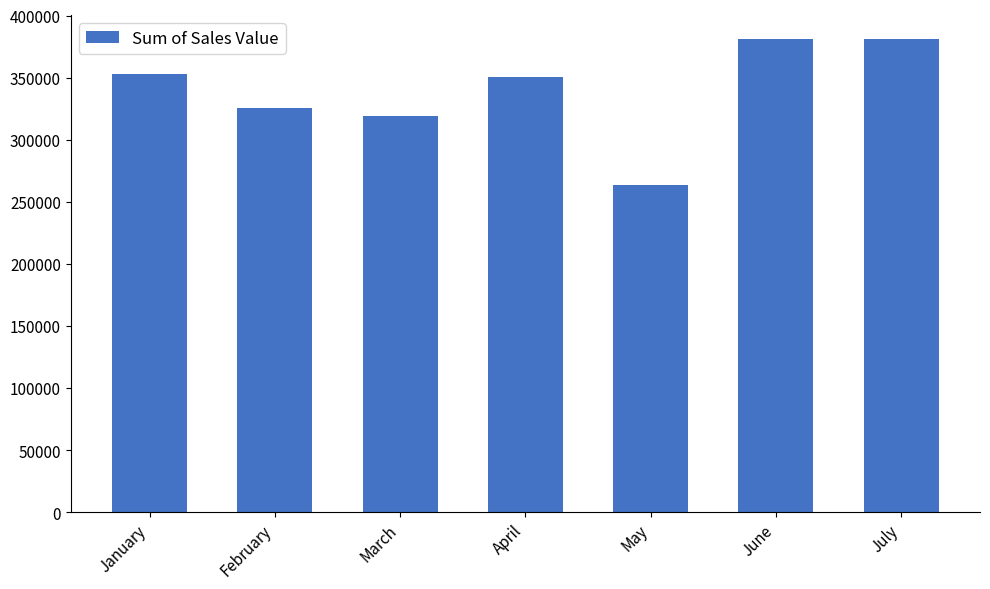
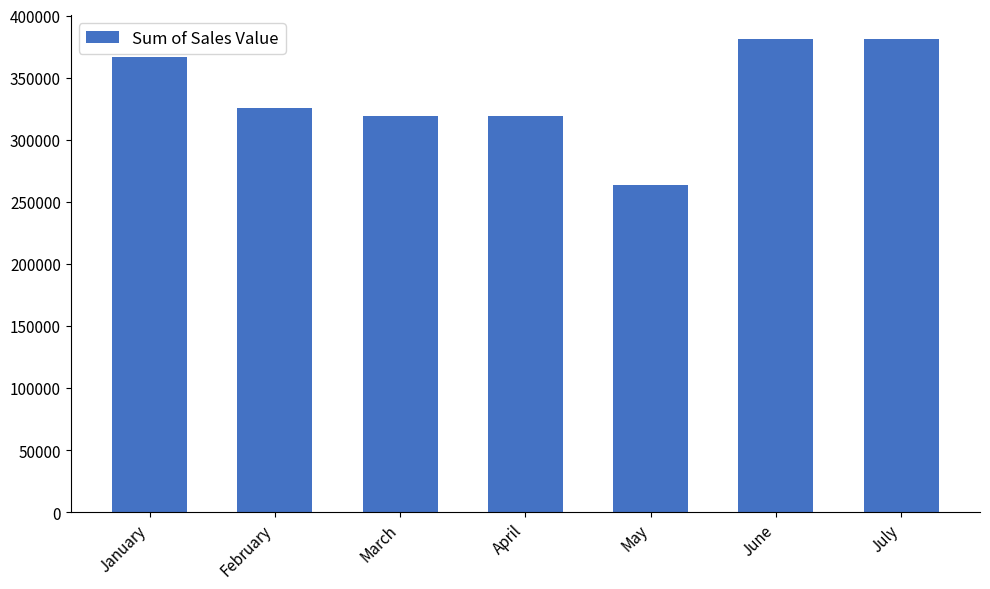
January: 353000 -> 367000
April: 351000 -> 319000
